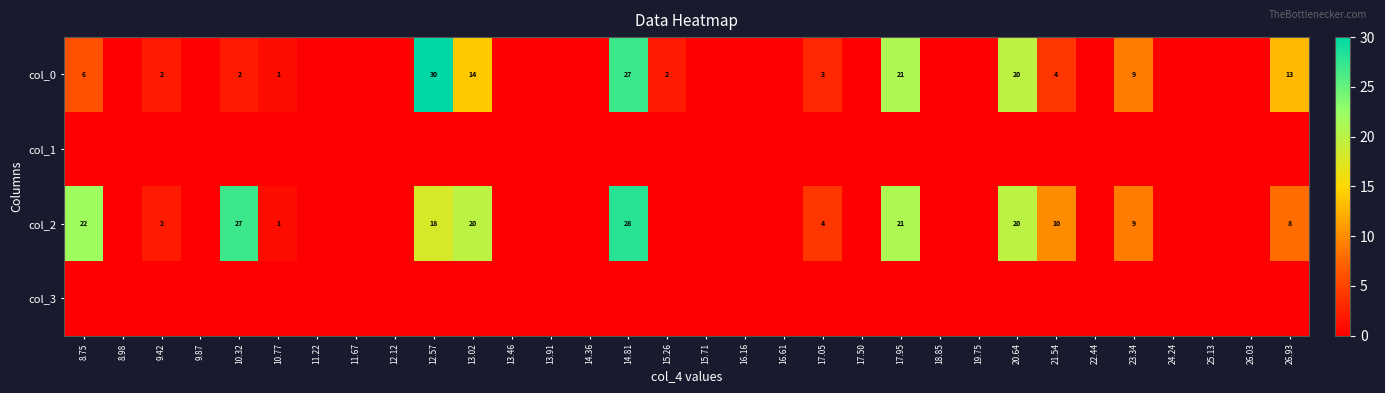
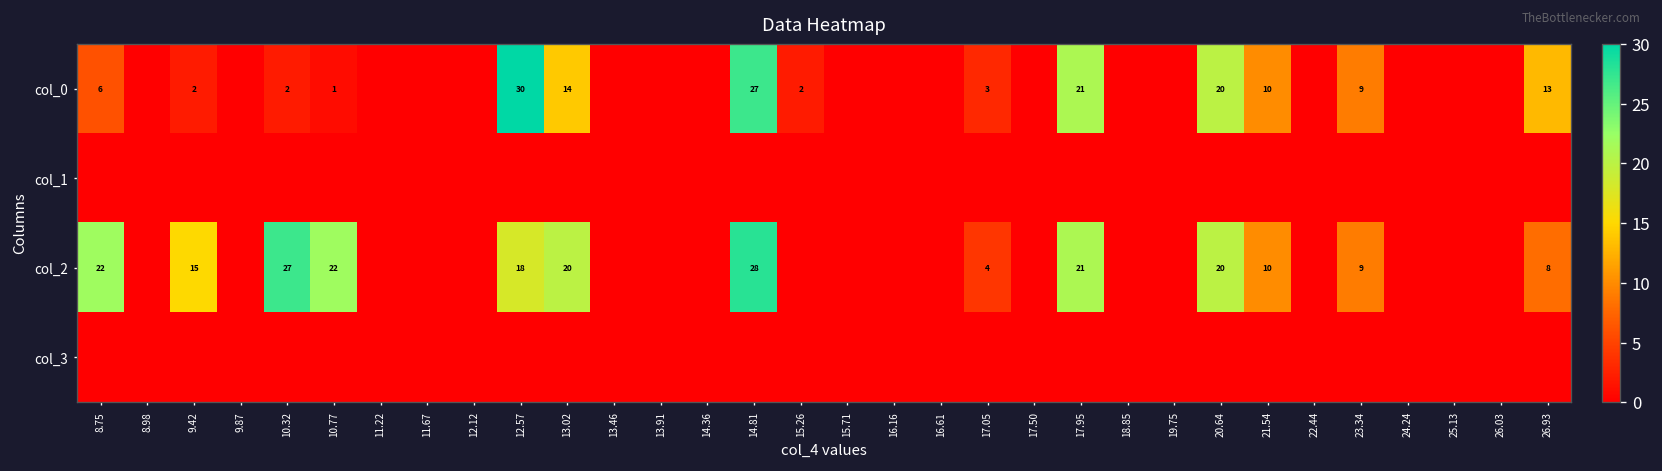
col_0, 21.54: 4 -> 10
col_2, 9.42: 2 -> 15
col_2, 10.77: 1 -> 22
